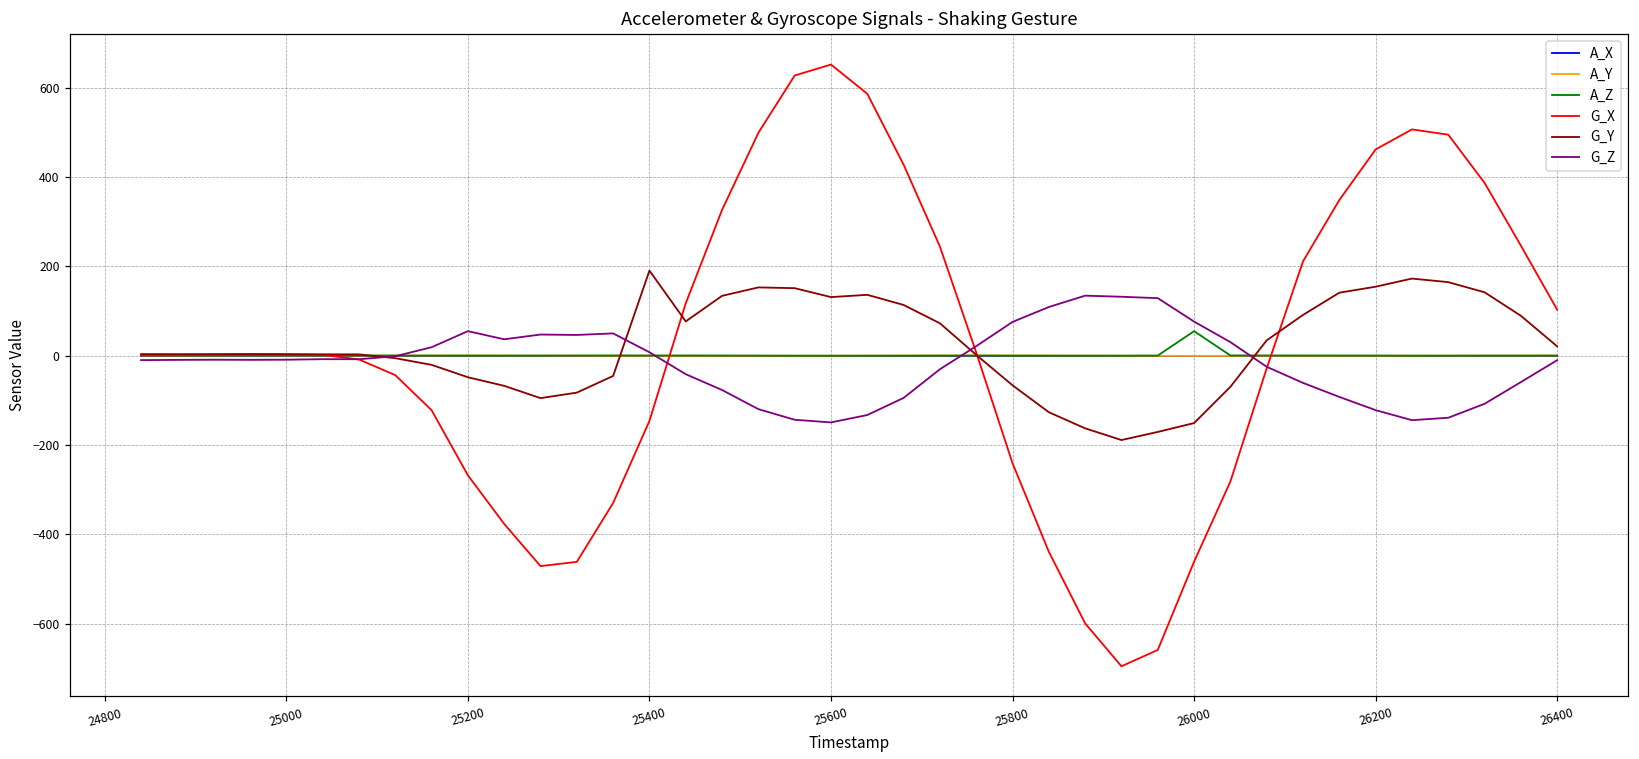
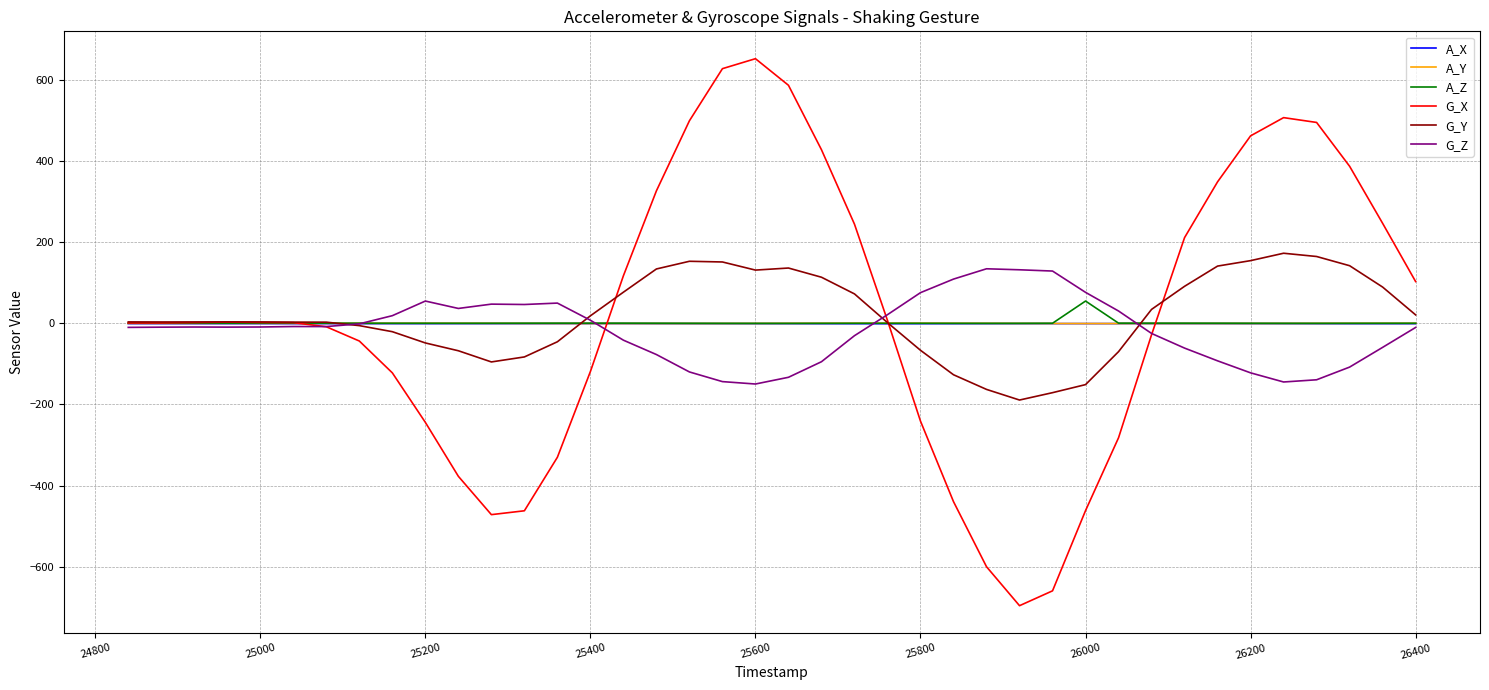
G_X, 25200: -270 -> -240
G_X, 25400: -150 -> -120
G_Y, 25400: 190 -> 20
